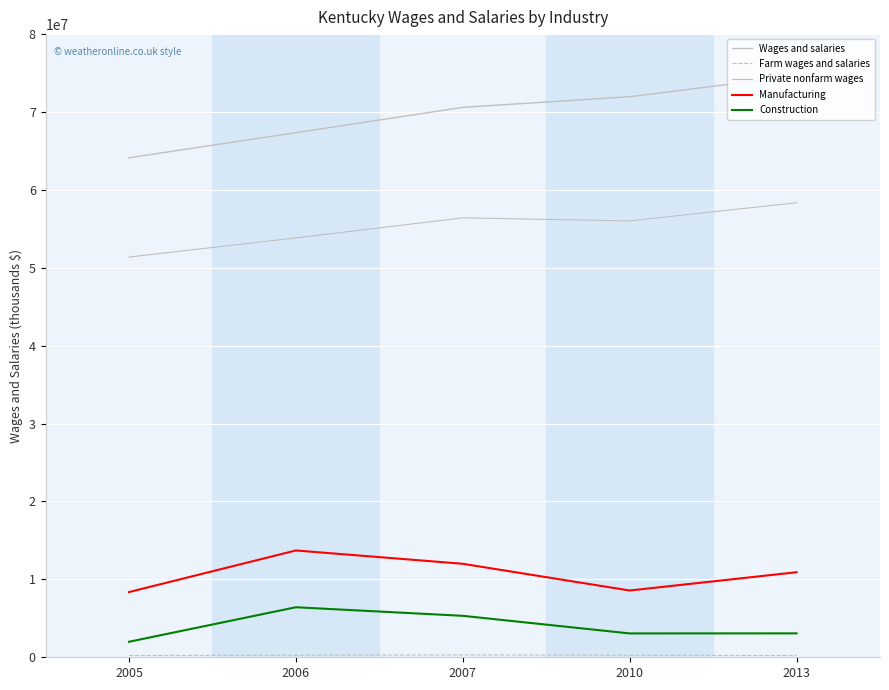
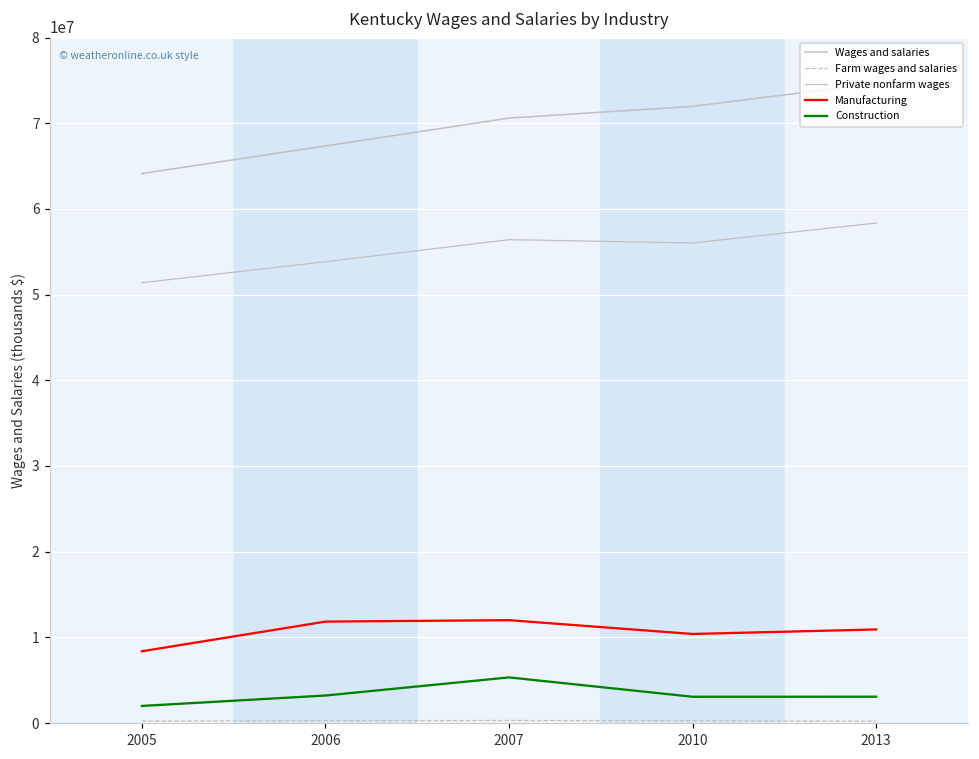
Manufacturing, 2006: 14000000 -> 12000000
Construction, 2006: 6000000 -> 3000000
Manufacturing, 2010: 9000000 -> 10000000
